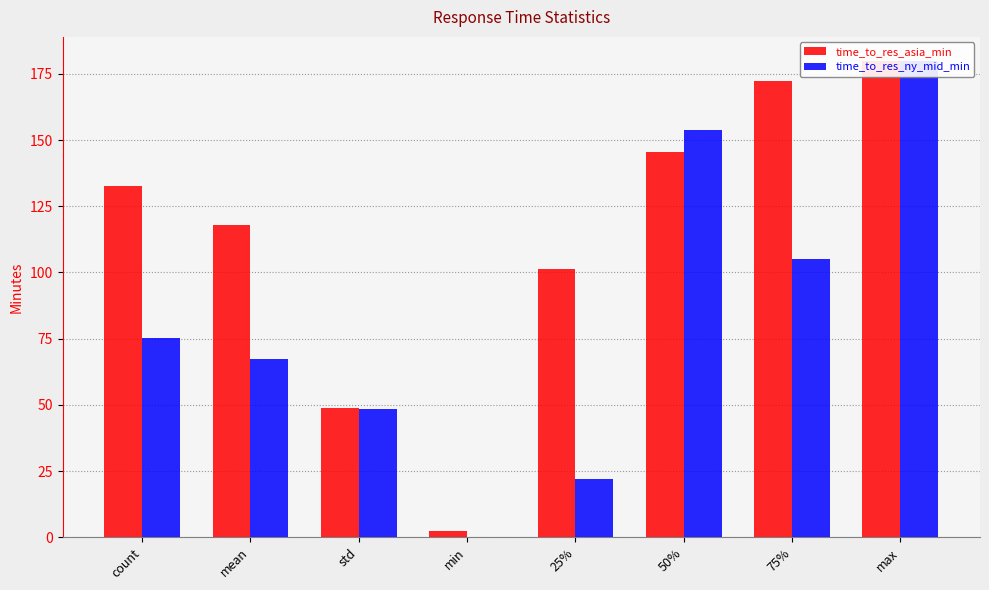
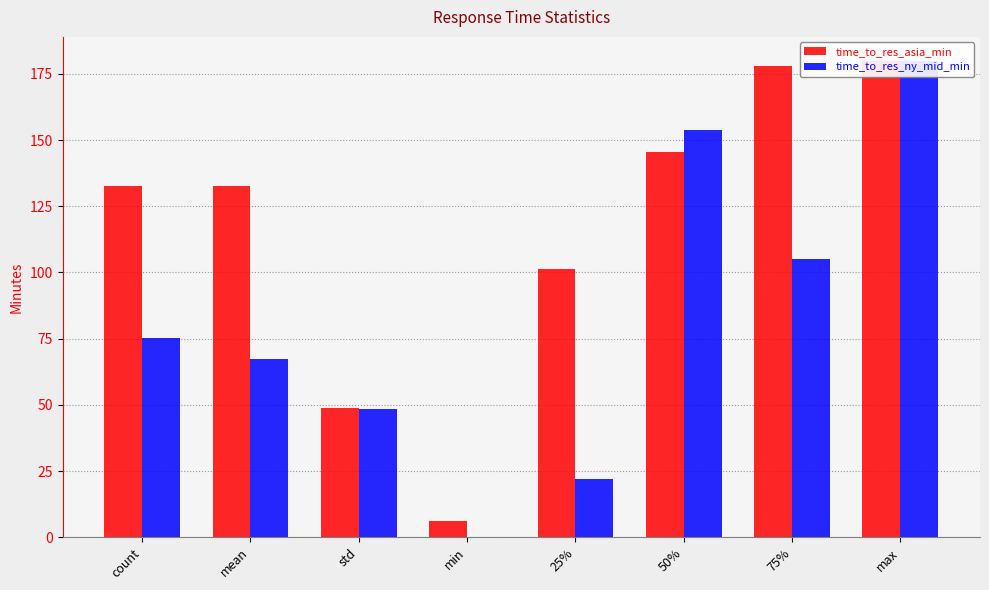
time_to_res_asia_min, mean: 118 -> 133
time_to_res_asia_min, min: 2 -> 6
time_to_res_asia_min, 75%: 172 -> 178
